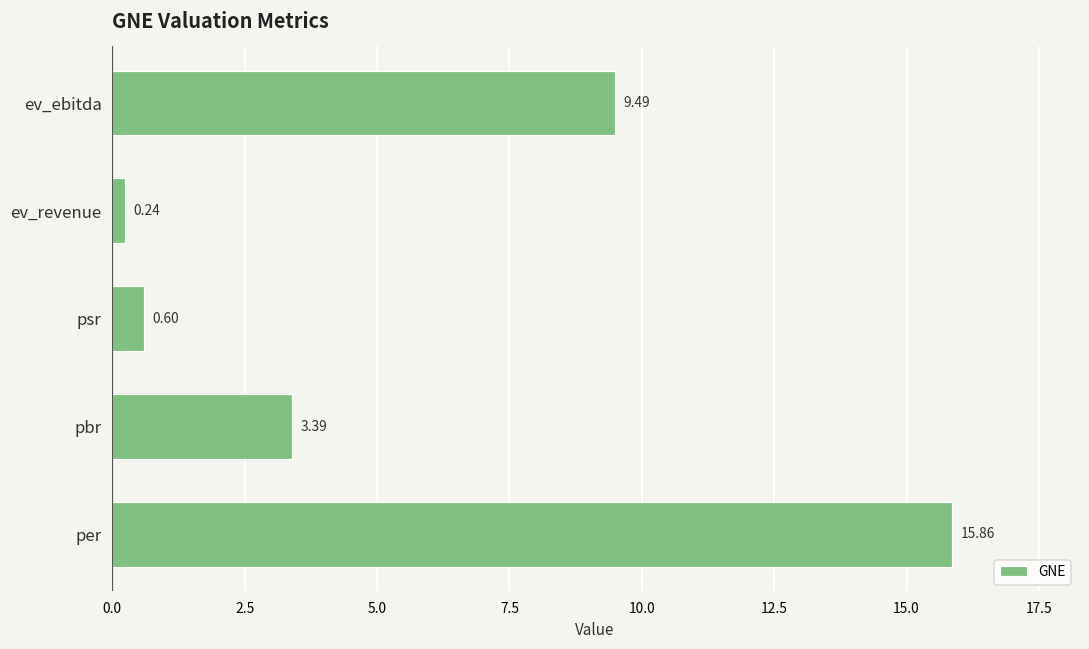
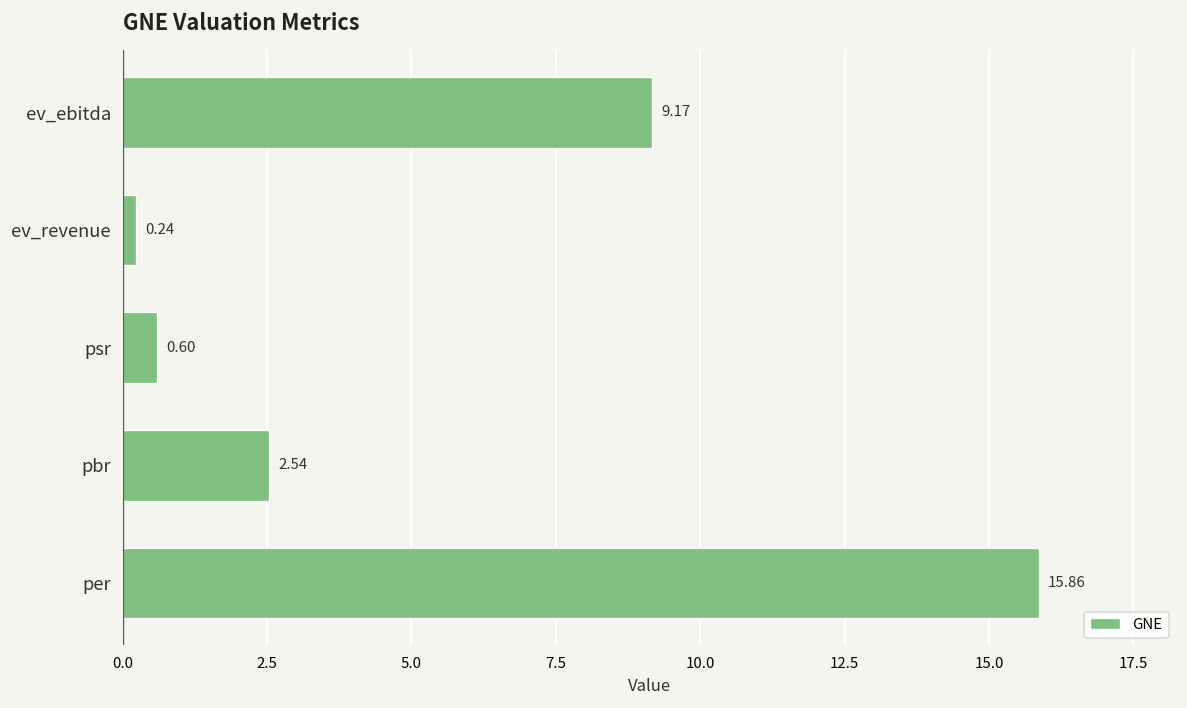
ev_ebitda: 9.49 -> 9.17
pbr: 3.39 -> 2.54
